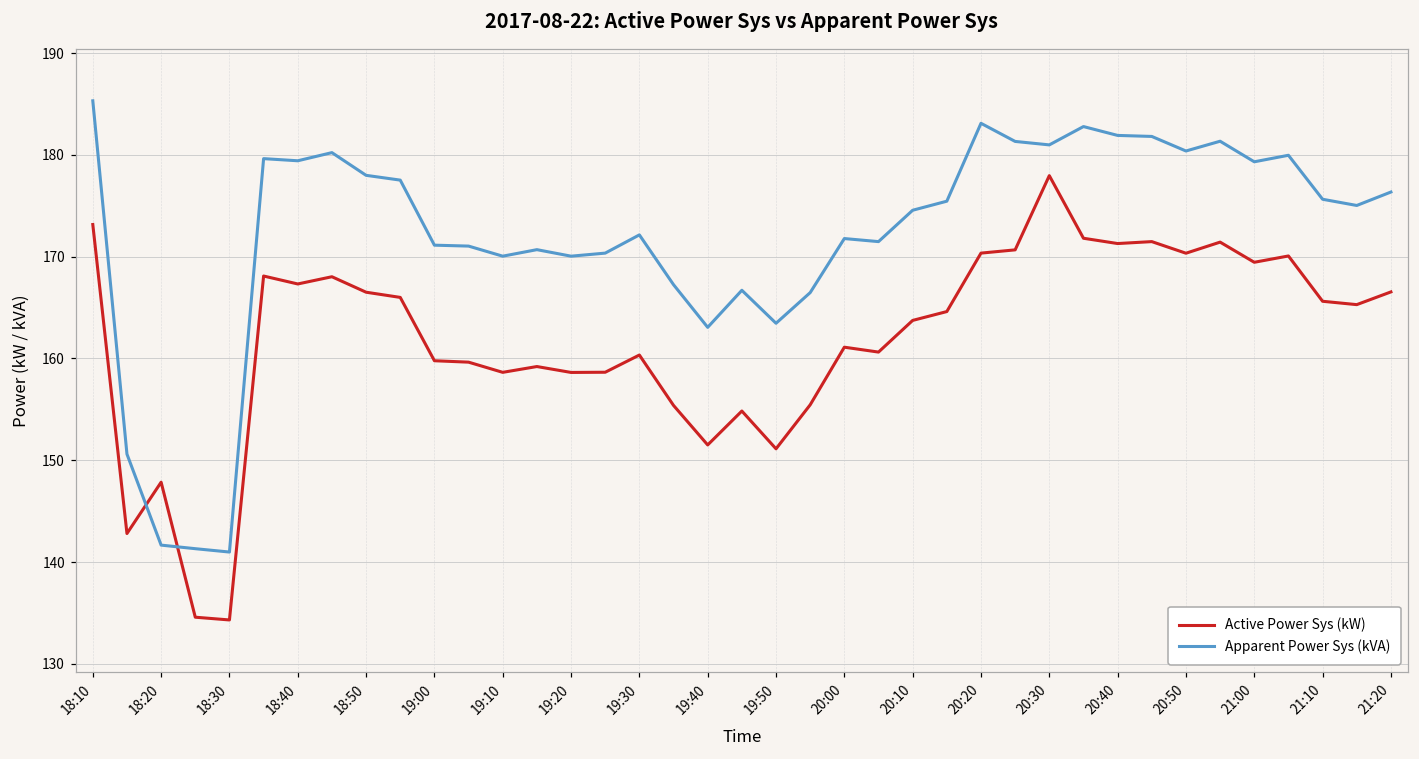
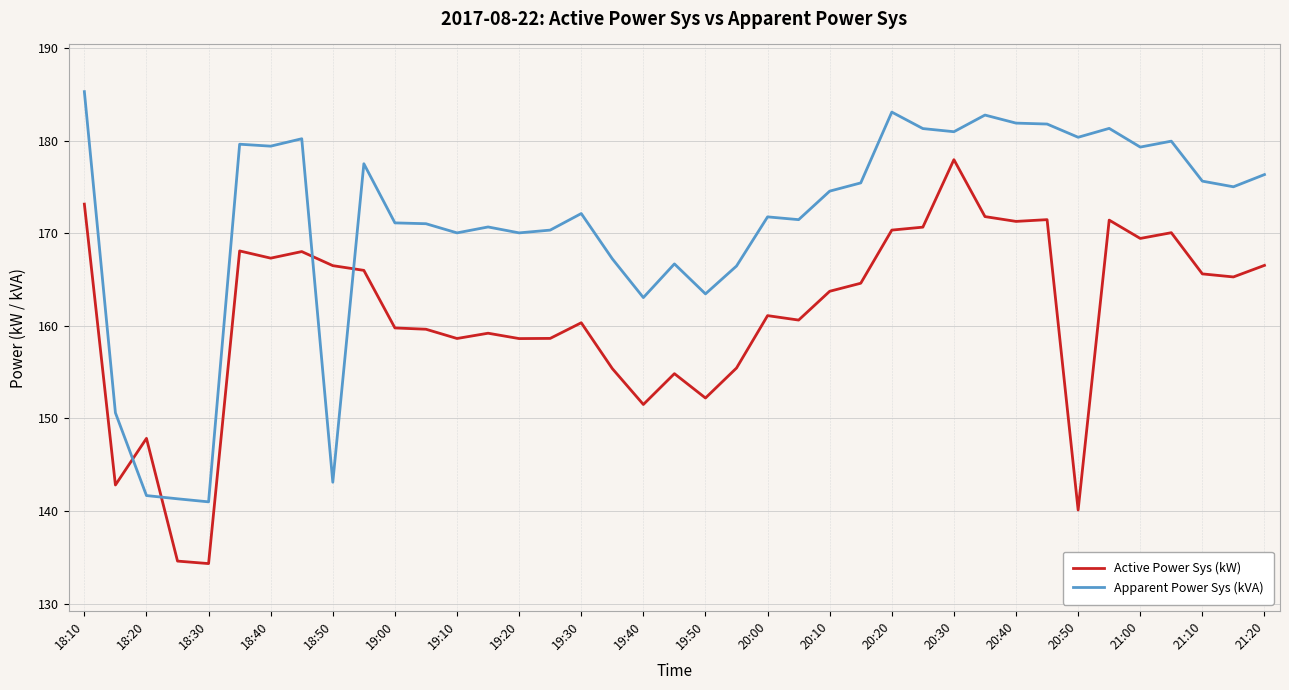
Apparent Power Sys (kVA), 18:50: 178 -> 143
Active Power Sys (kW), 19:50: 151 -> 152
Active Power Sys (kW), 20:50: 170 -> 140
